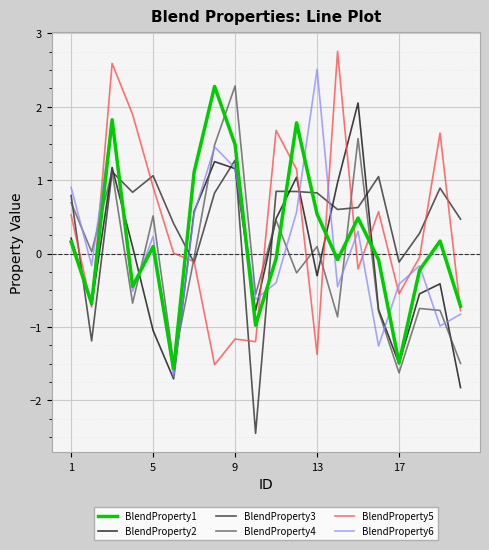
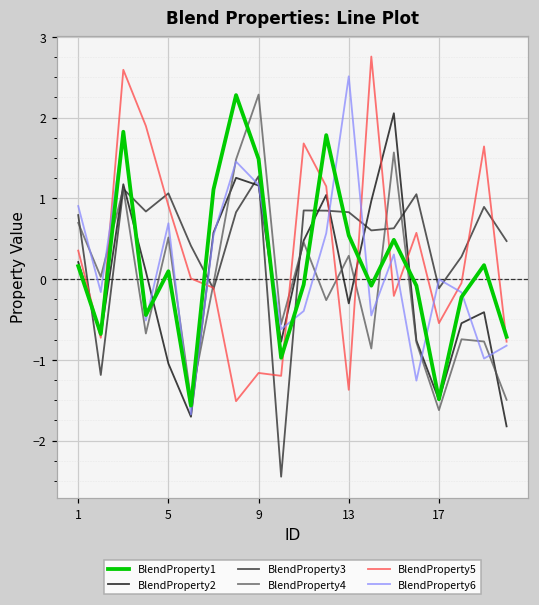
BlendProperty5, 1: 0.5 -> 0.4
BlendProperty6, 5: 0.2 -> 0.7
BlendProperty4, 13: 0.1 -> 0.3
BlendProperty6, 17: -0.4 -> 0.0
